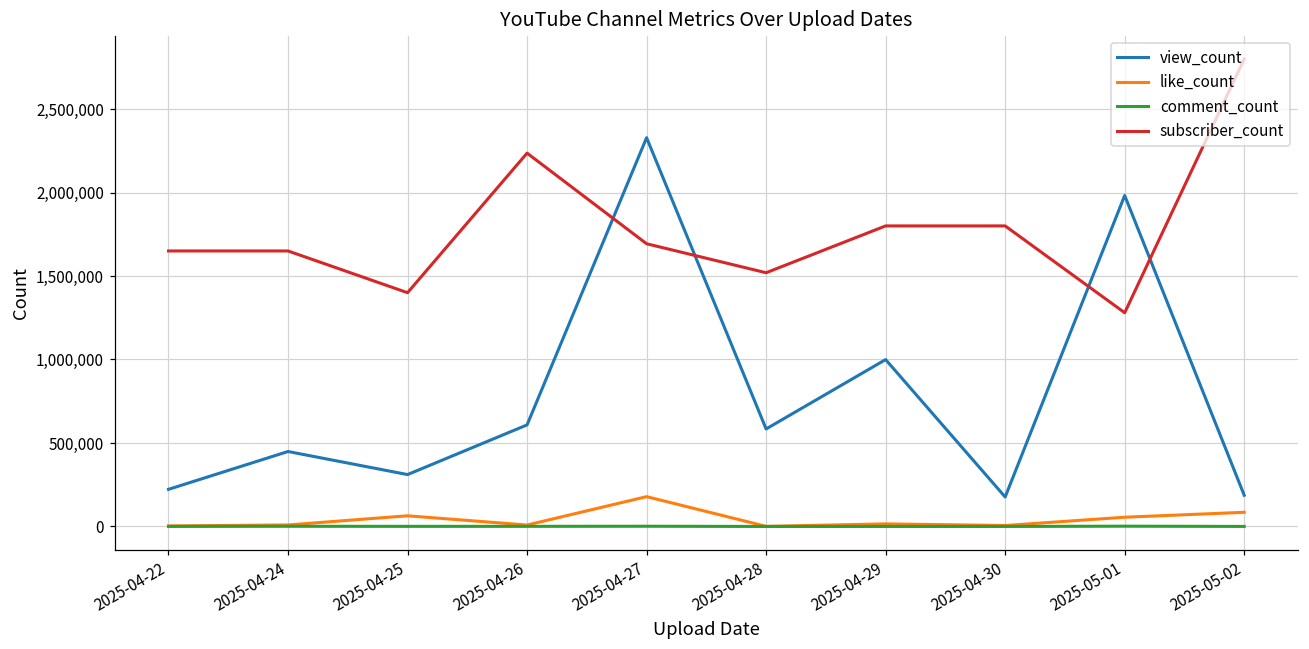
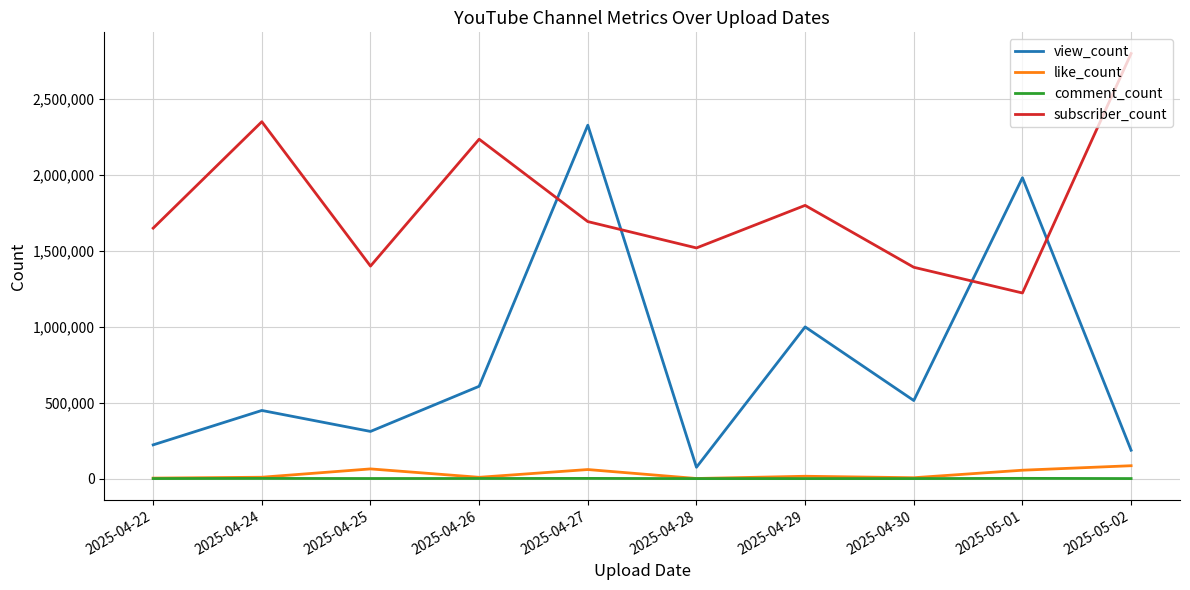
subscriber_count, 2025-04-24: 1,650,000 -> 2,350,000
like_count, 2025-04-27: 180,000 -> 60,000
view_count, 2025-04-28: 580,000 -> 70,000
view_count, 2025-04-30: 180,000 -> 510,000
subscriber_count, 2025-04-30: 1,800,000 -> 1,390,000
subscriber_count, 2025-05-01: 1,280,000 -> 1,220,000
